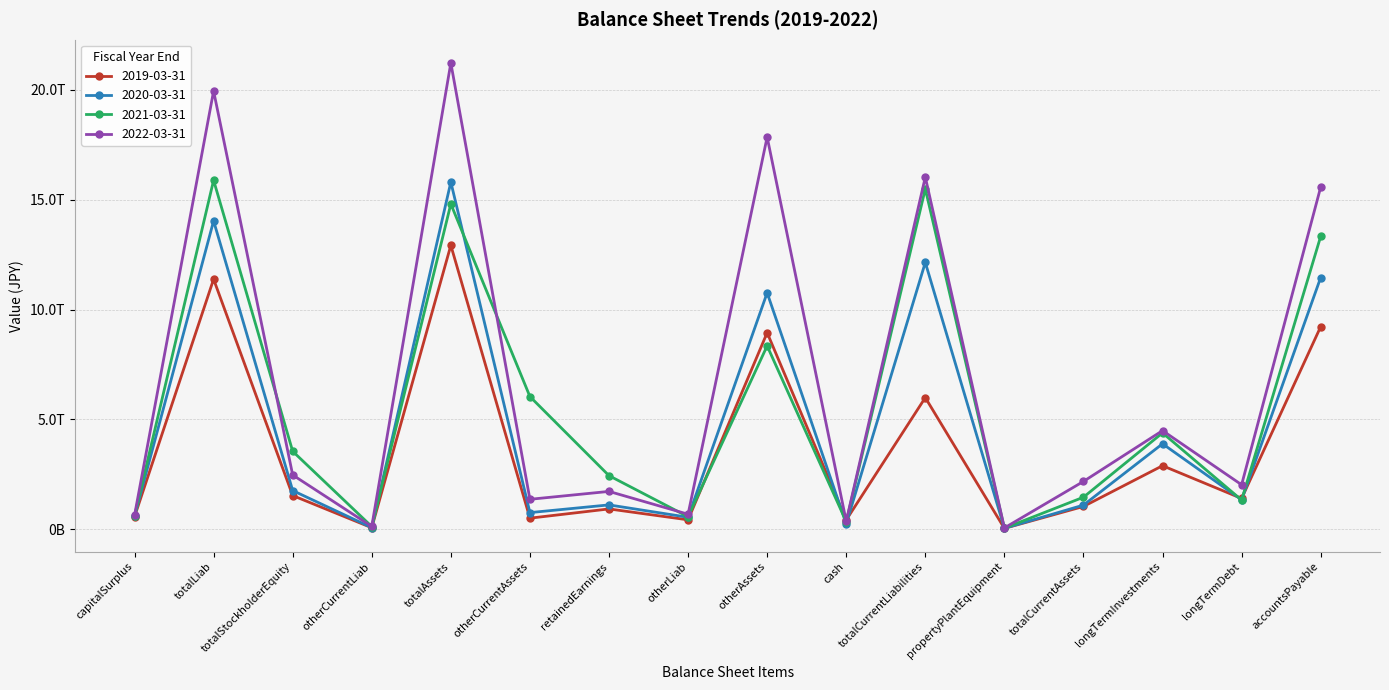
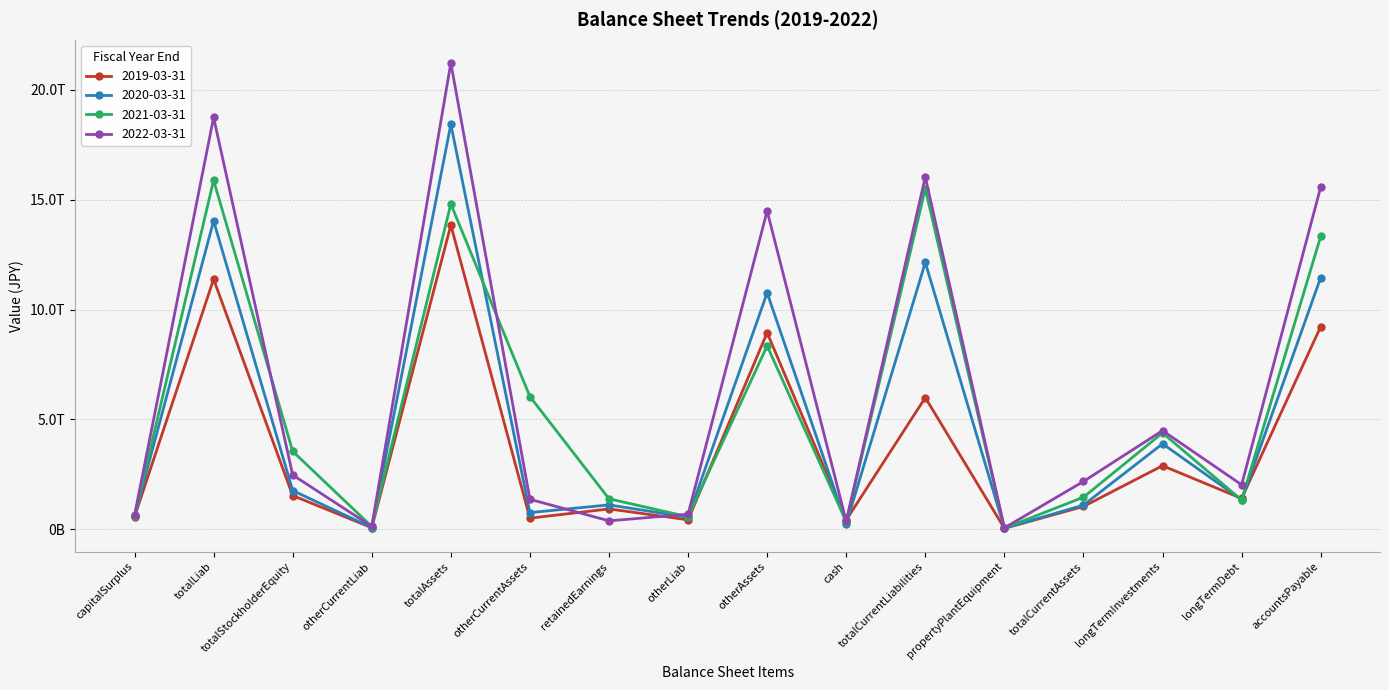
2022-03-31, totalLiab: 20.0T -> 18.7T
2019-03-31, totalAssets: 12.9T -> 13.8T
2020-03-31, totalAssets: 15.8T -> 18.4T
2021-03-31, retainedEarnings: 2.4T -> 1.4T
2022-03-31, retainedEarnings: 1.7T -> 0.4T
2022-03-31, otherAssets: 17.9T -> 14.5T
